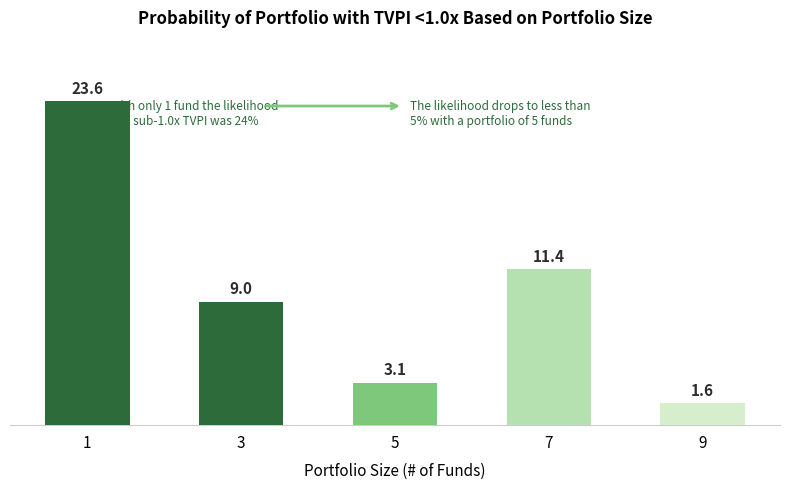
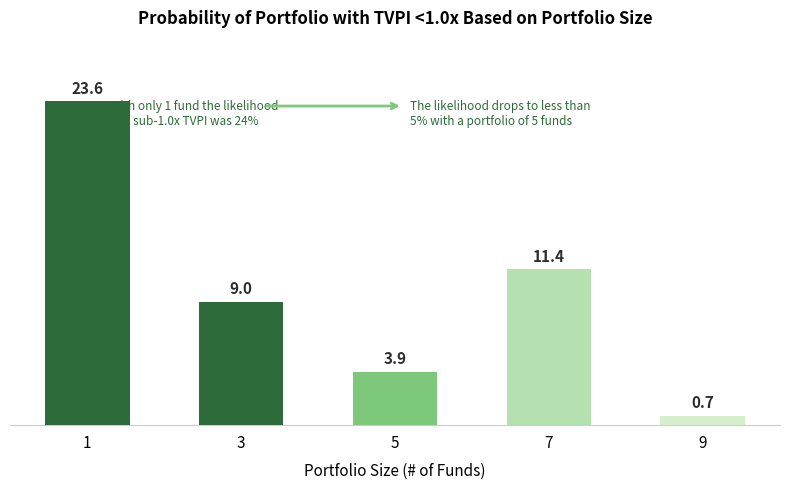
5: 3.1 -> 3.9
9: 1.6 -> 0.7
